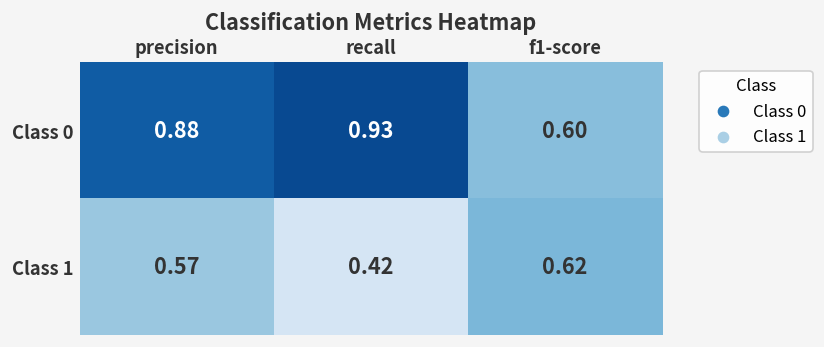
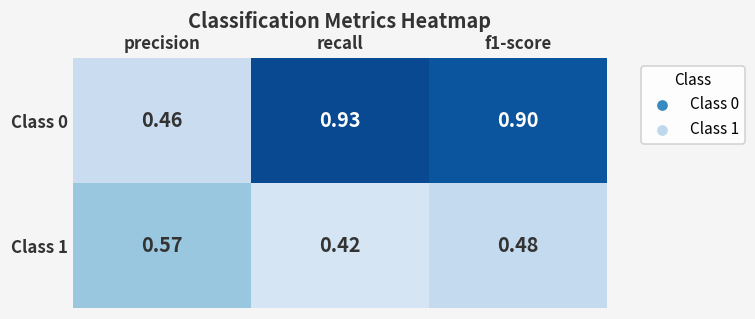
Class 0, precision: 0.88 -> 0.46
Class 0, f1-score: 0.60 -> 0.90
Class 1, f1-score: 0.62 -> 0.48
